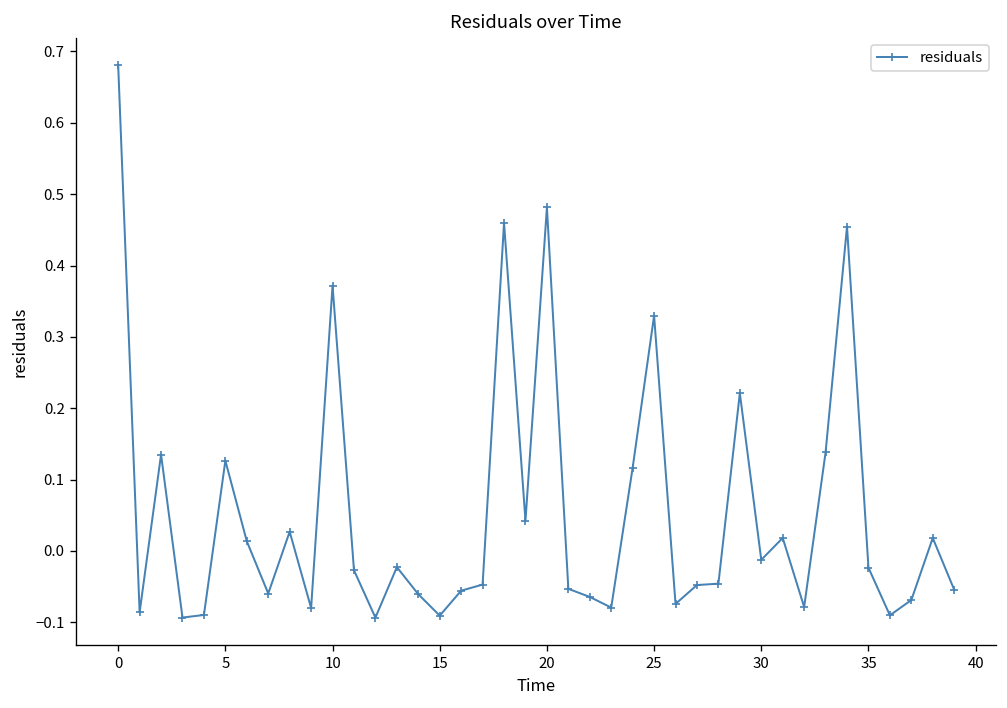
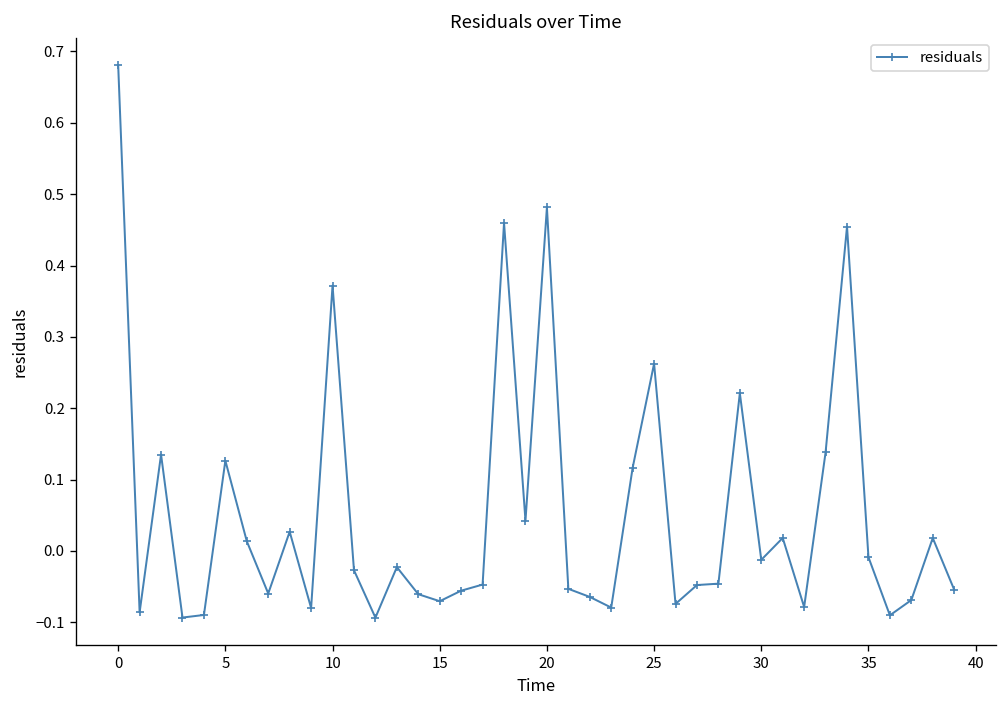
15: -0.09 -> -0.07
25: 0.33 -> 0.26
35: -0.02 -> -0.01
